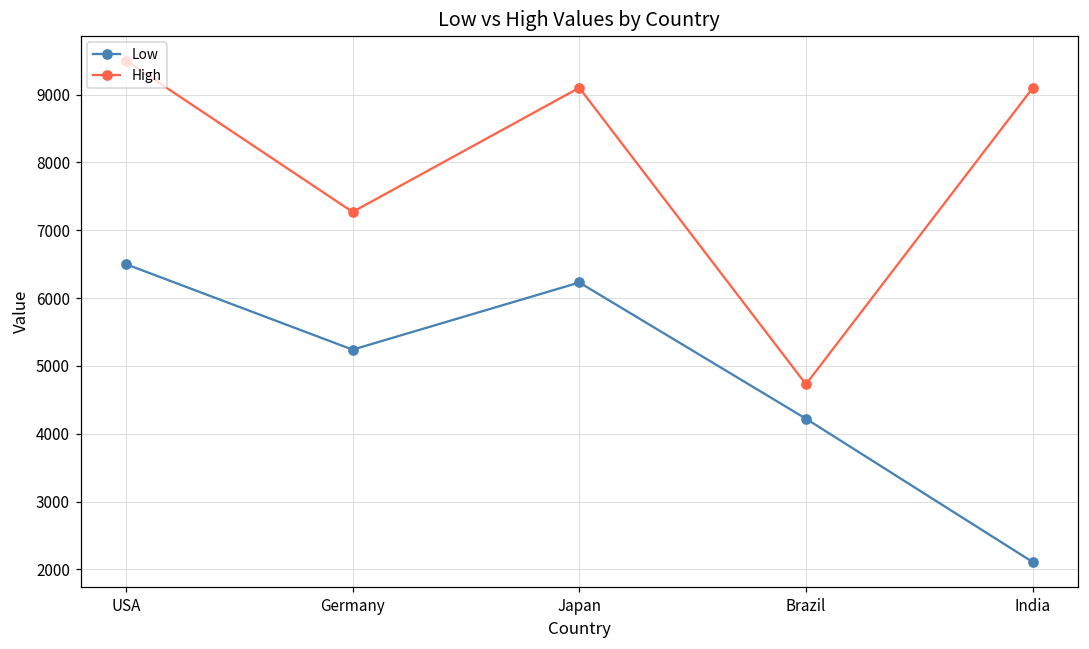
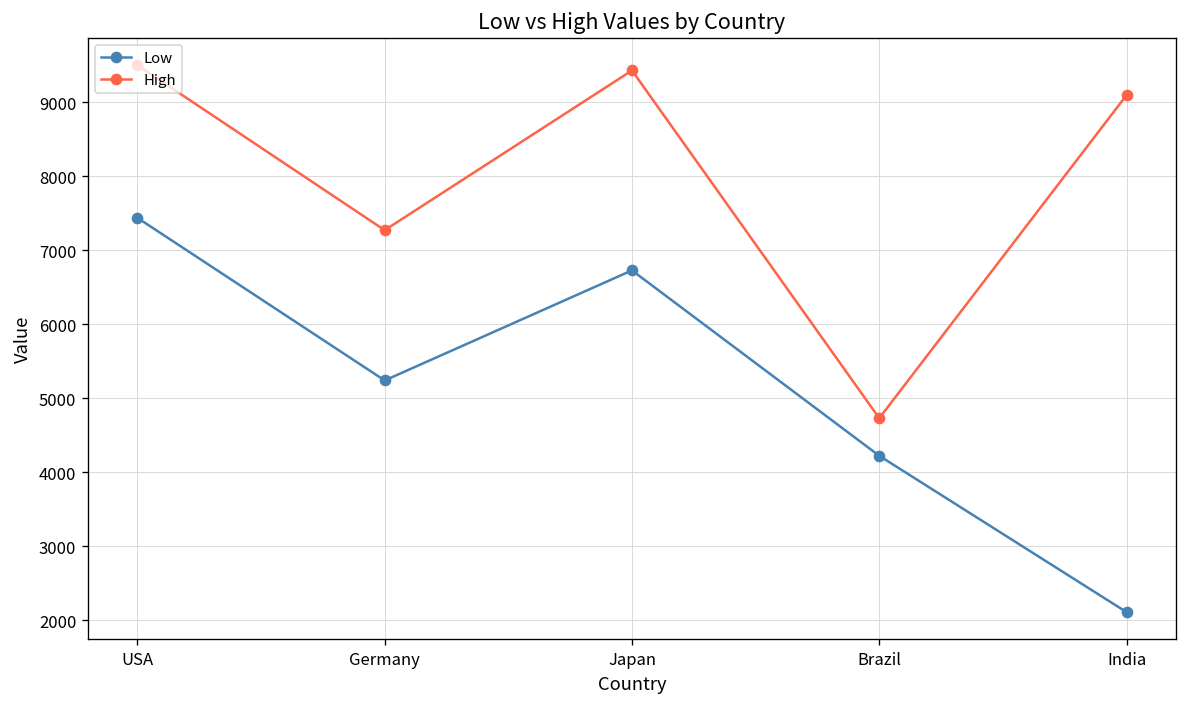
Low, USA: 6500 -> 7400
Low, Japan: 6200 -> 6700
High, Japan: 9100 -> 9400
